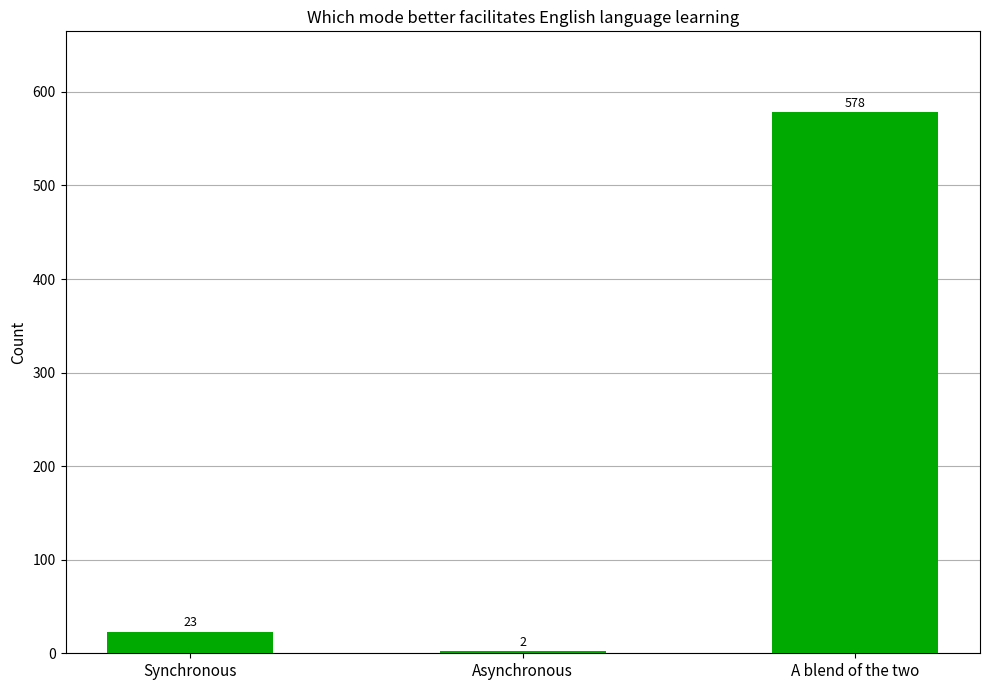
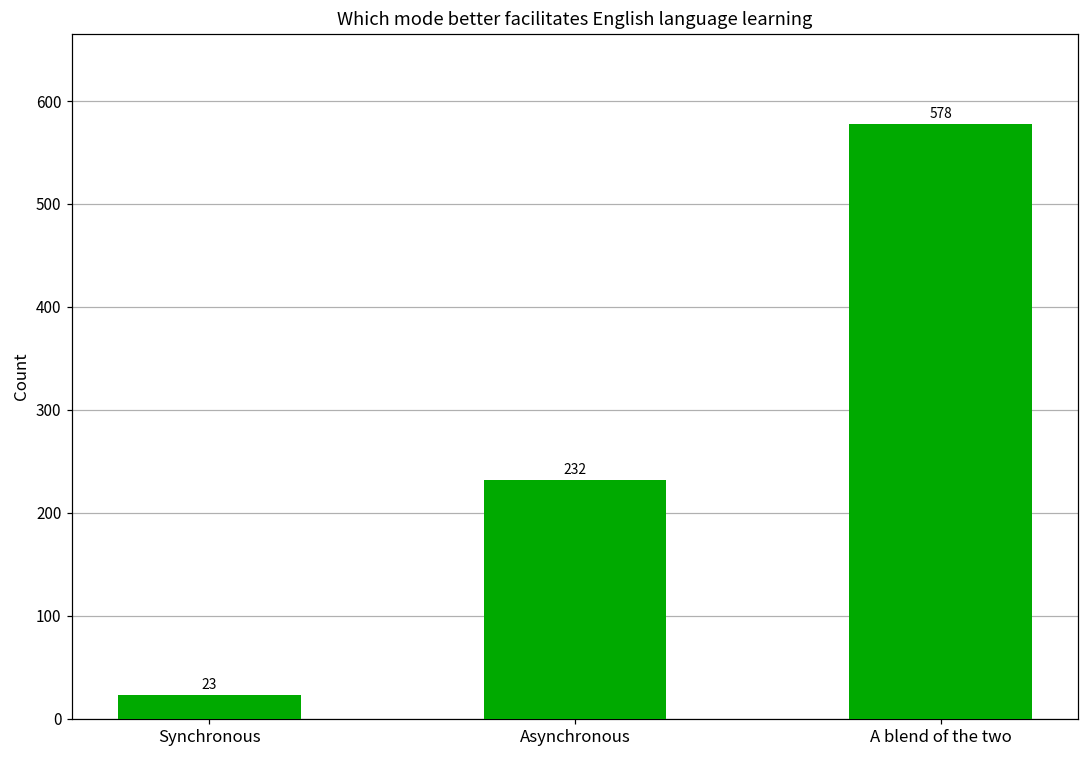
Asynchronous: 2 -> 232
